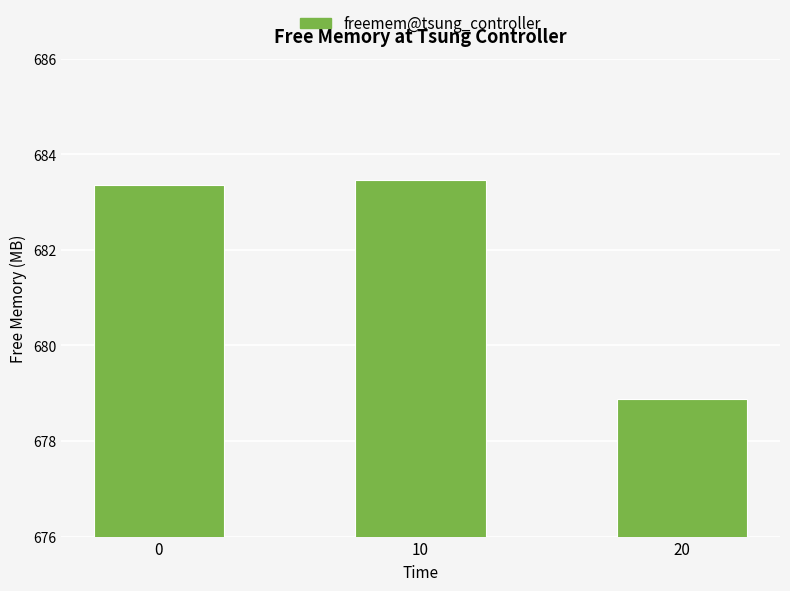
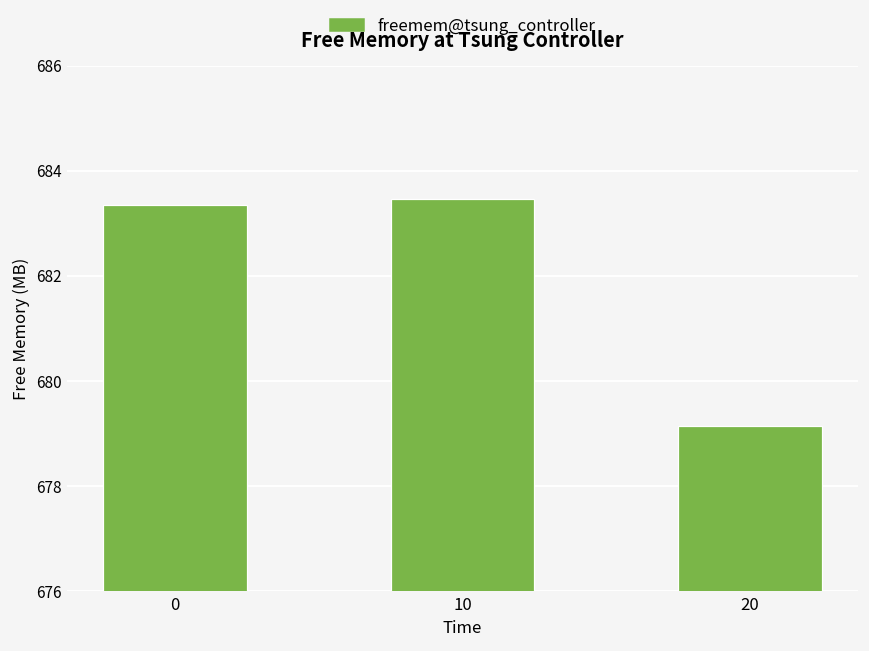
20: 678.9 -> 679.1
